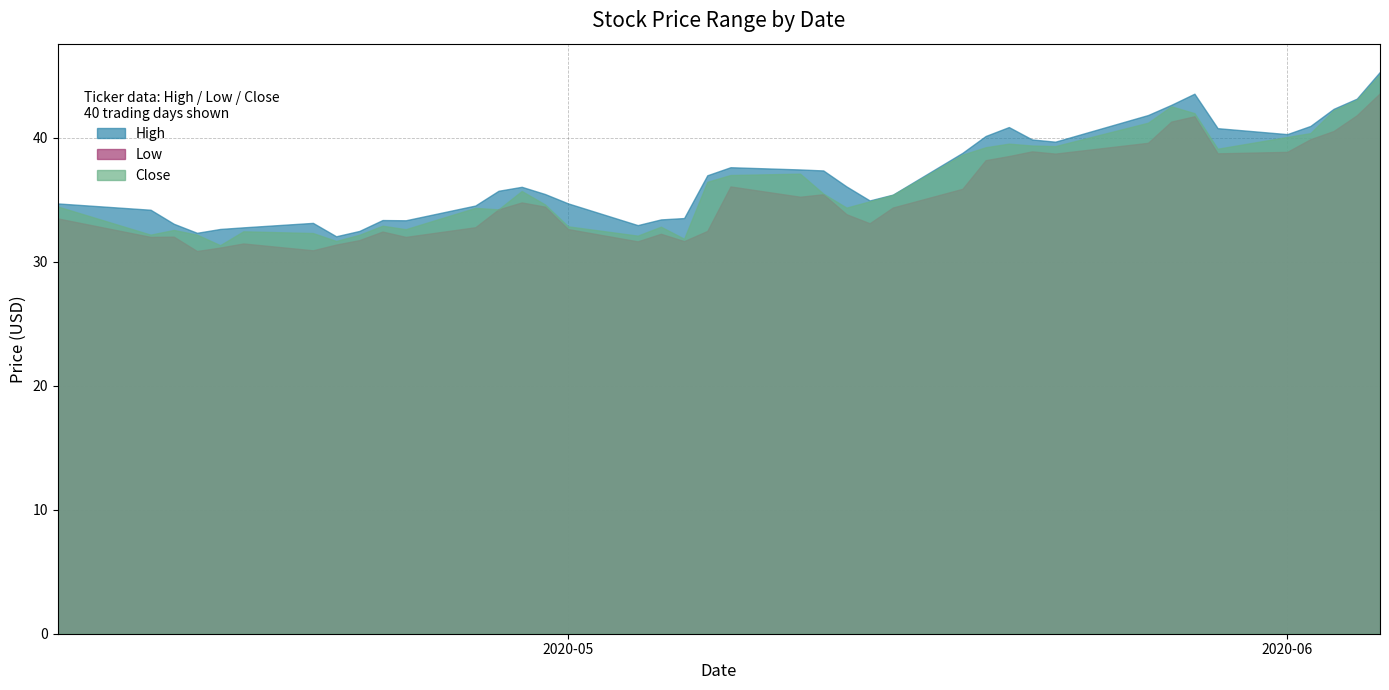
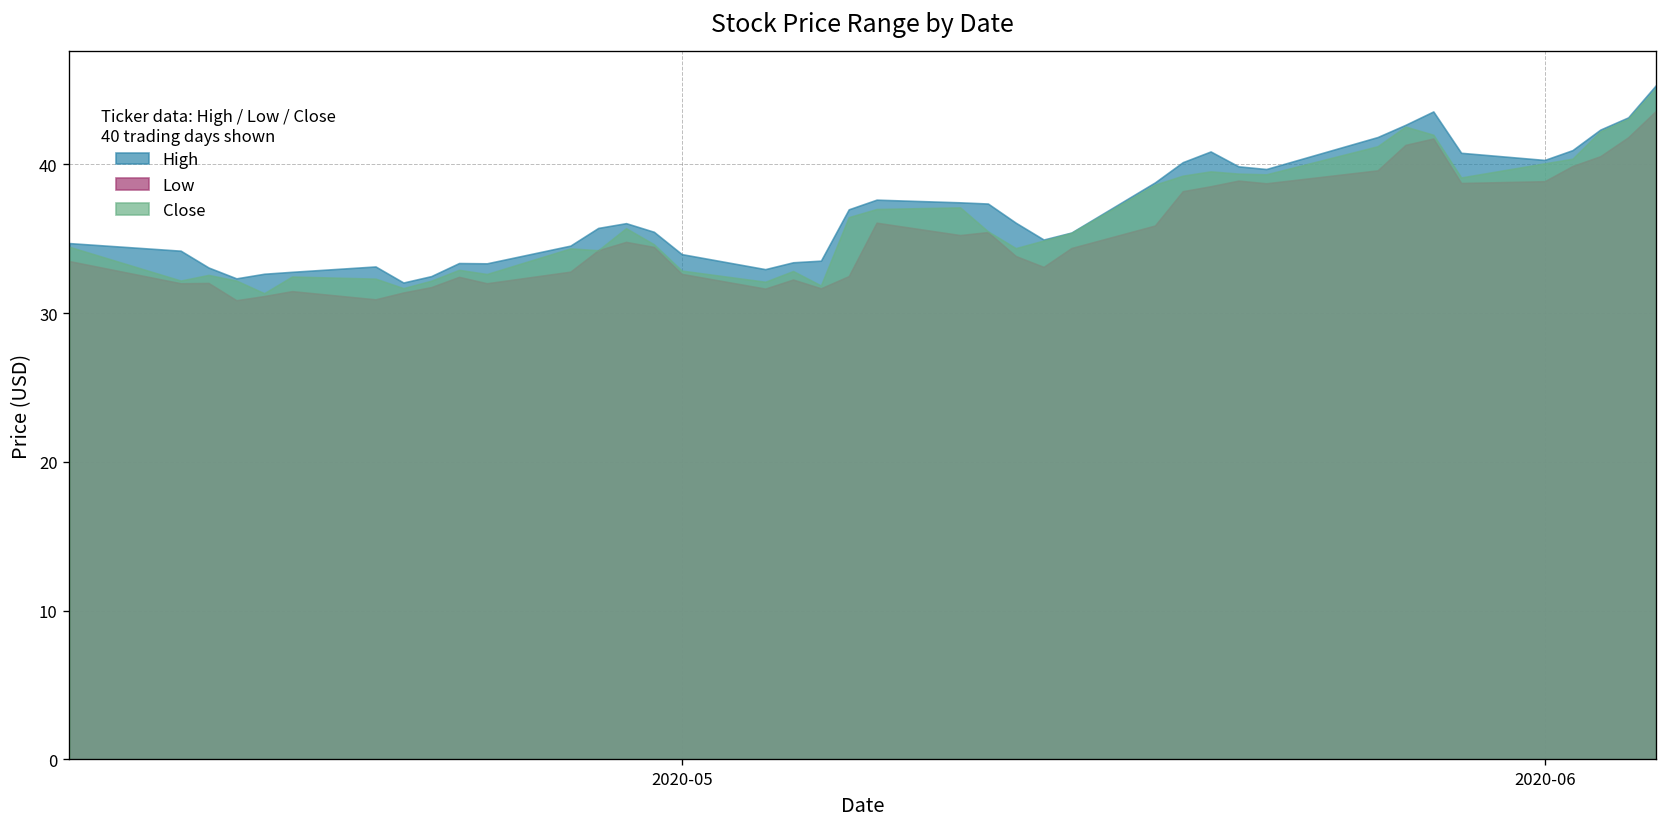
High, 2020-05: 34.7 -> 34.0
